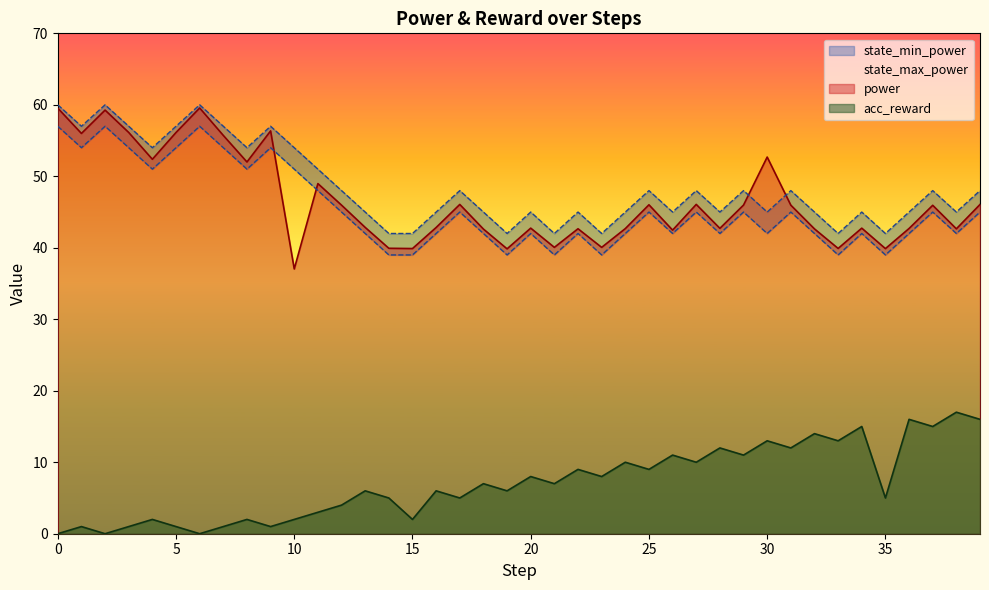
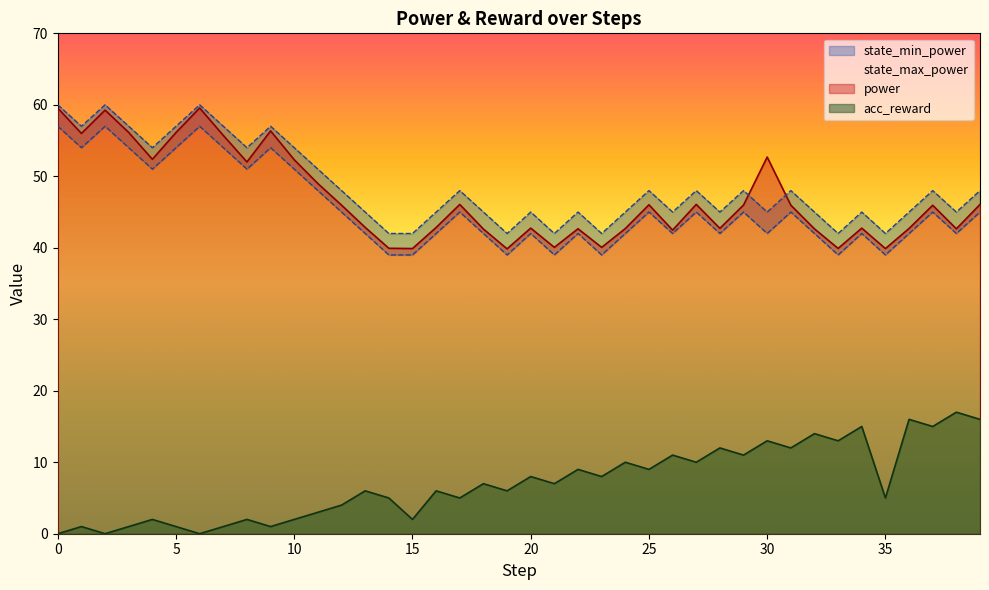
power, 10: 37 -> 52
